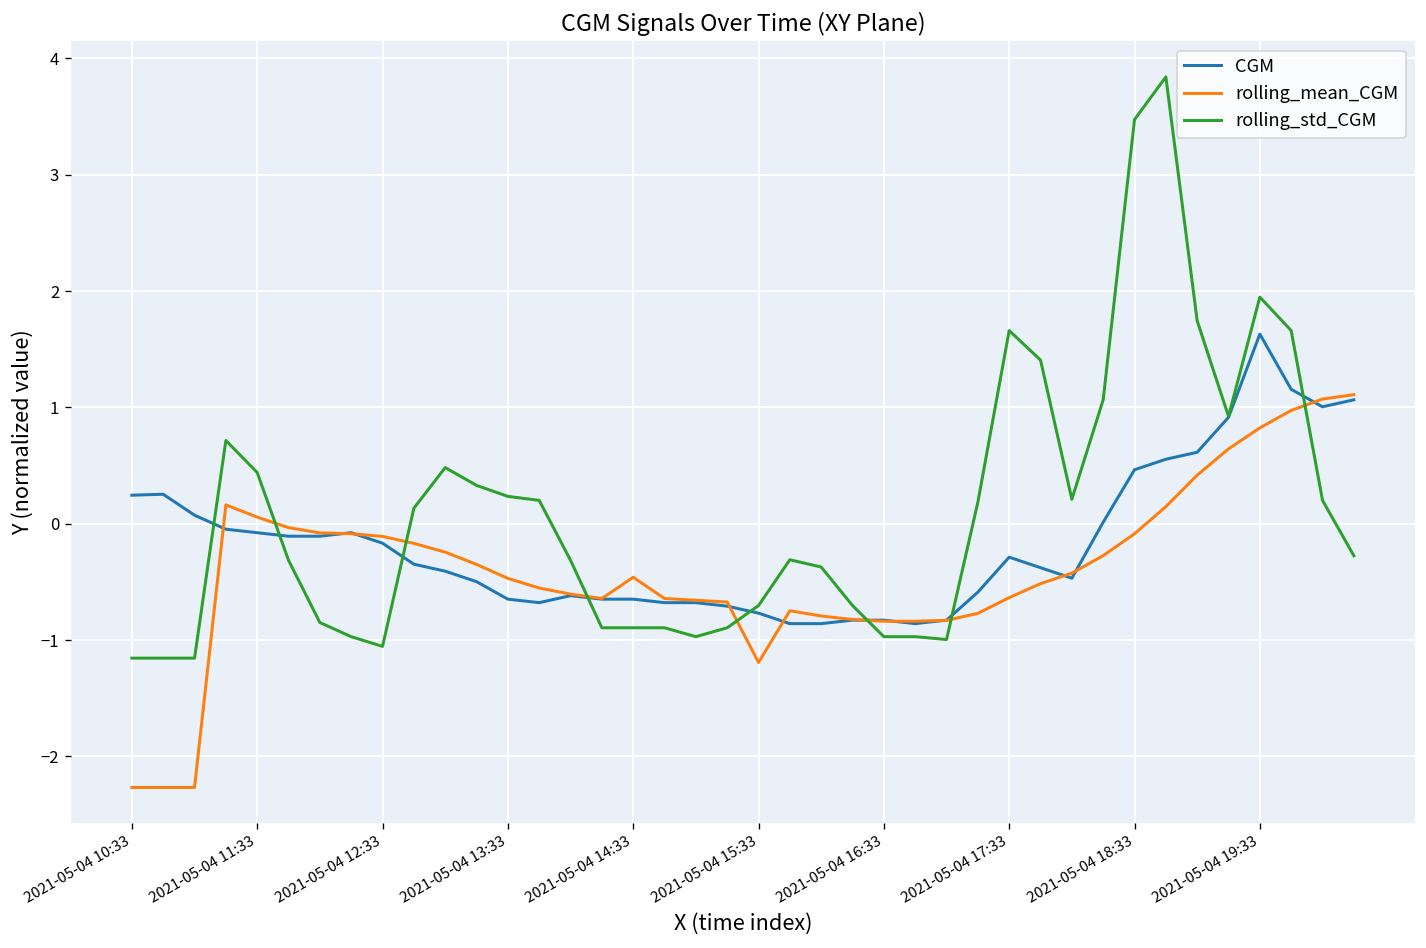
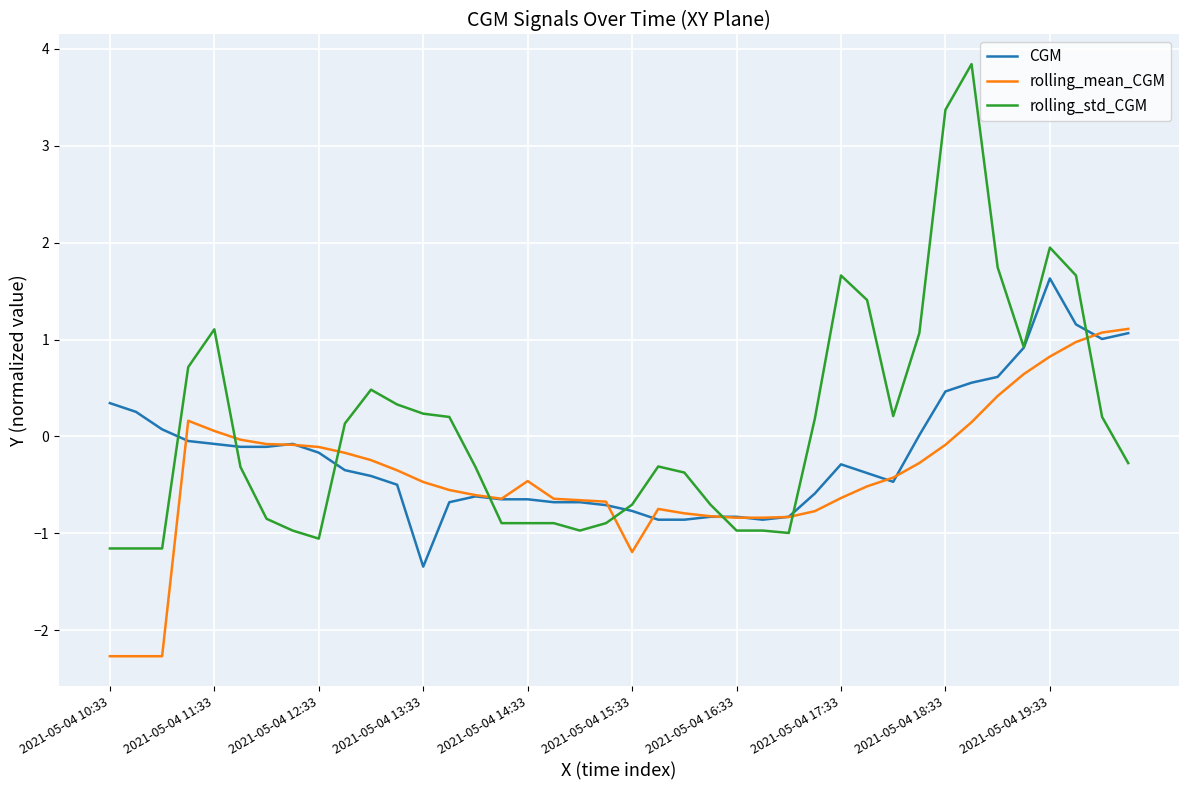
CGM, 2021-05-04 10:33: 0.2 -> 0.3
rolling_std_CGM, 2021-05-04 11:33: 0.4 -> 1.1
CGM, 2021-05-04 13:33: -0.6 -> -1.3
rolling_std_CGM, 2021-05-04 18:33: 3.5 -> 3.4
